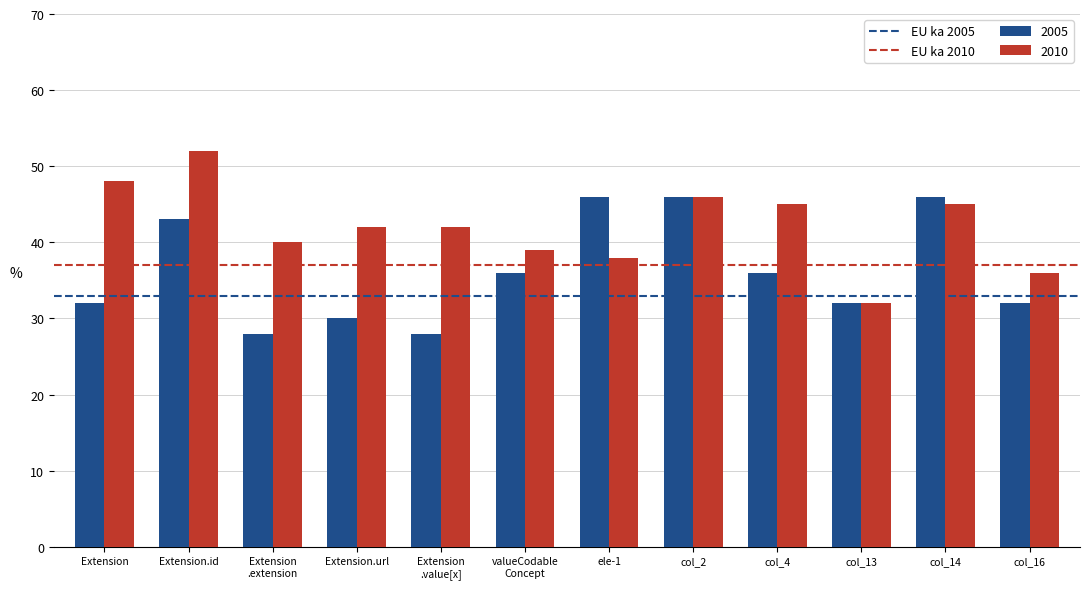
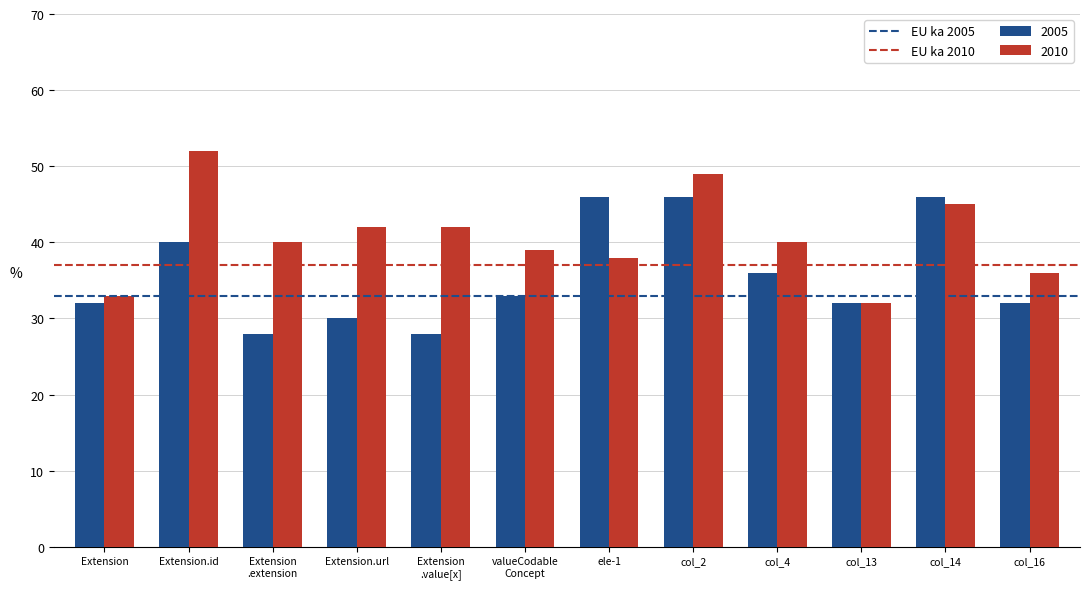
2010, Extension: 48 -> 33
2005, Extension.id: 43 -> 40
2005, valueCodable Concept: 36 -> 33
2010, col_2: 46 -> 49
2010, col_4: 45 -> 40
